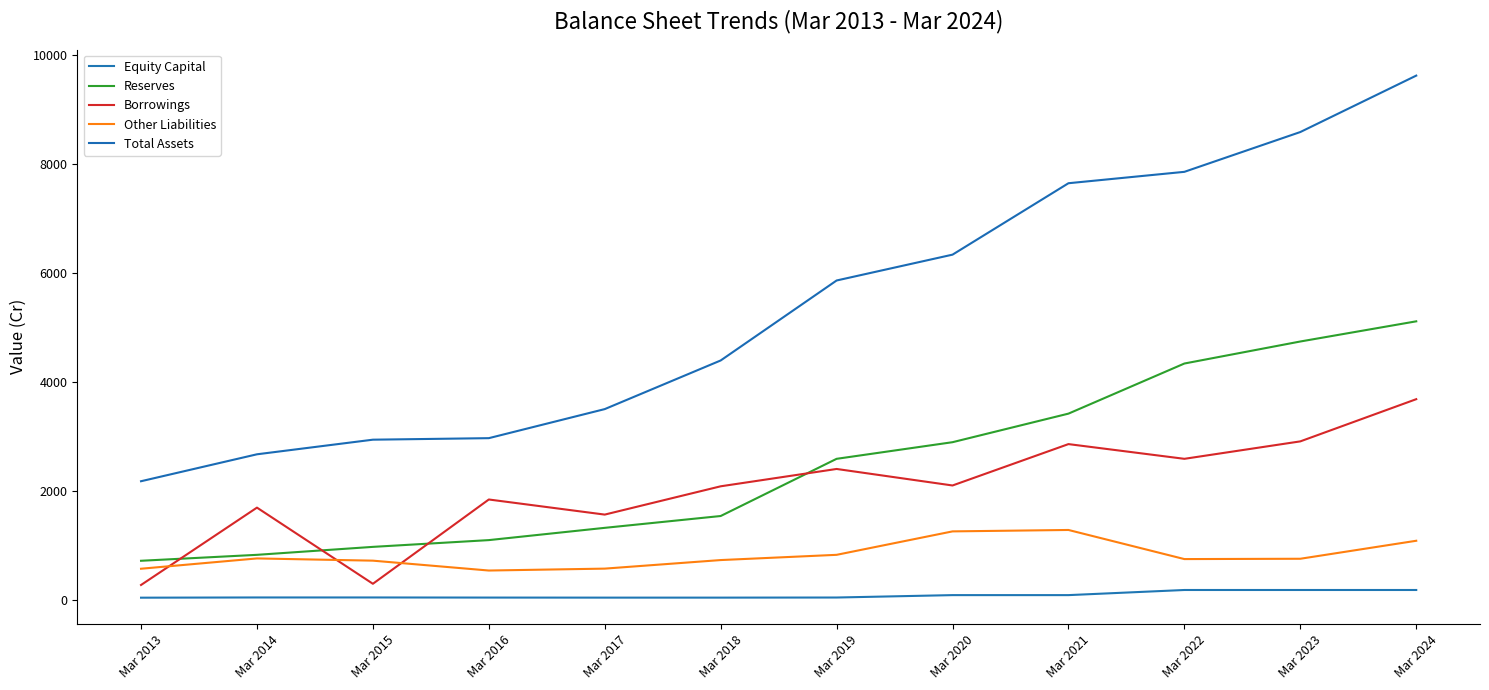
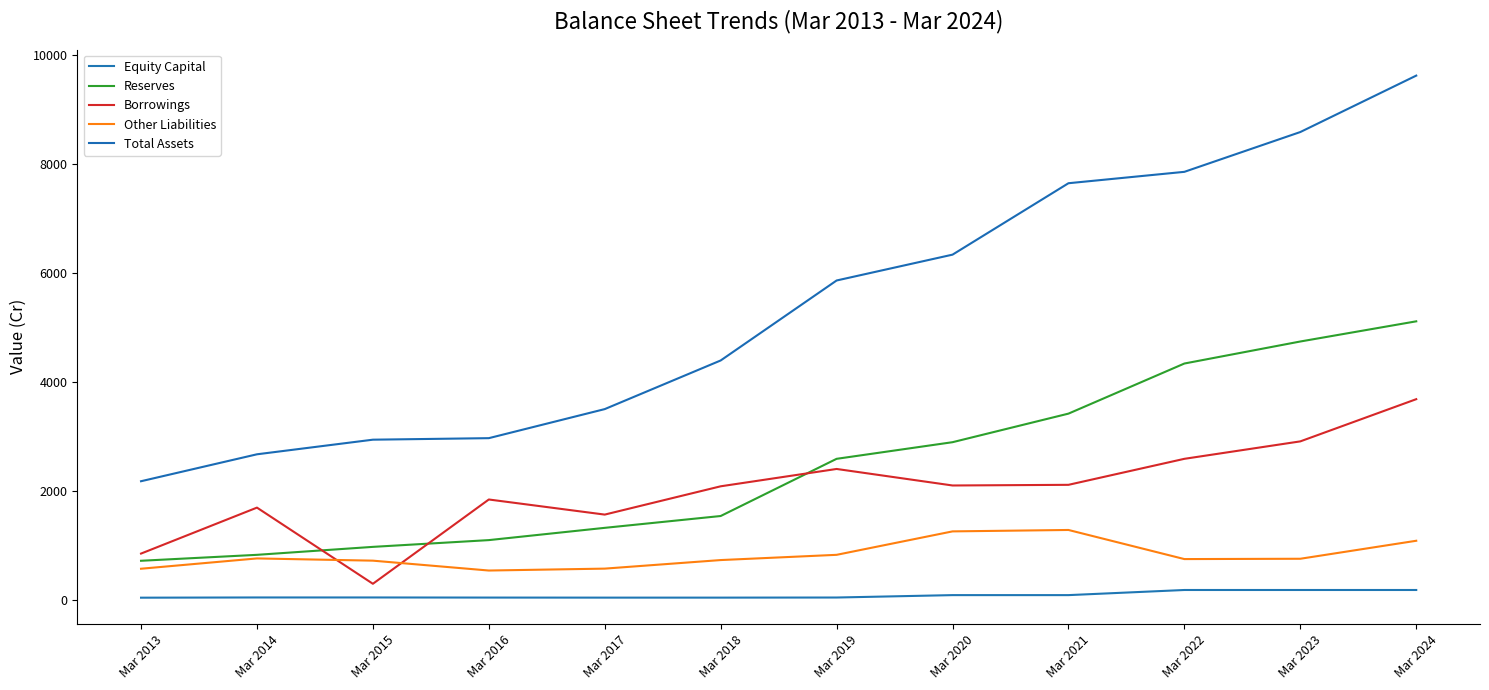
Borrowings, Mar 2013: 300 -> 800
Borrowings, Mar 2021: 2900 -> 2100
